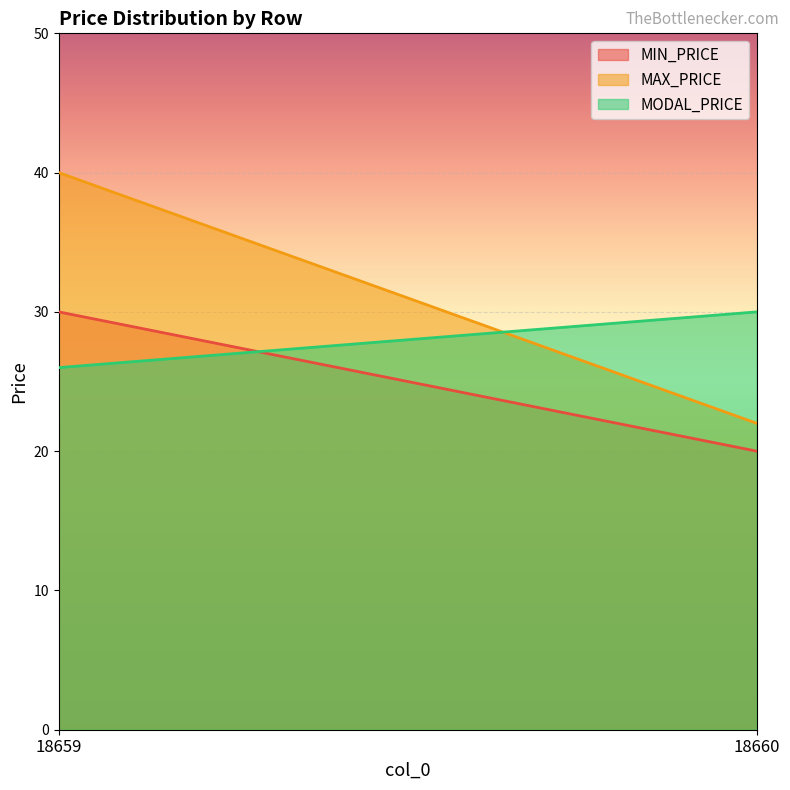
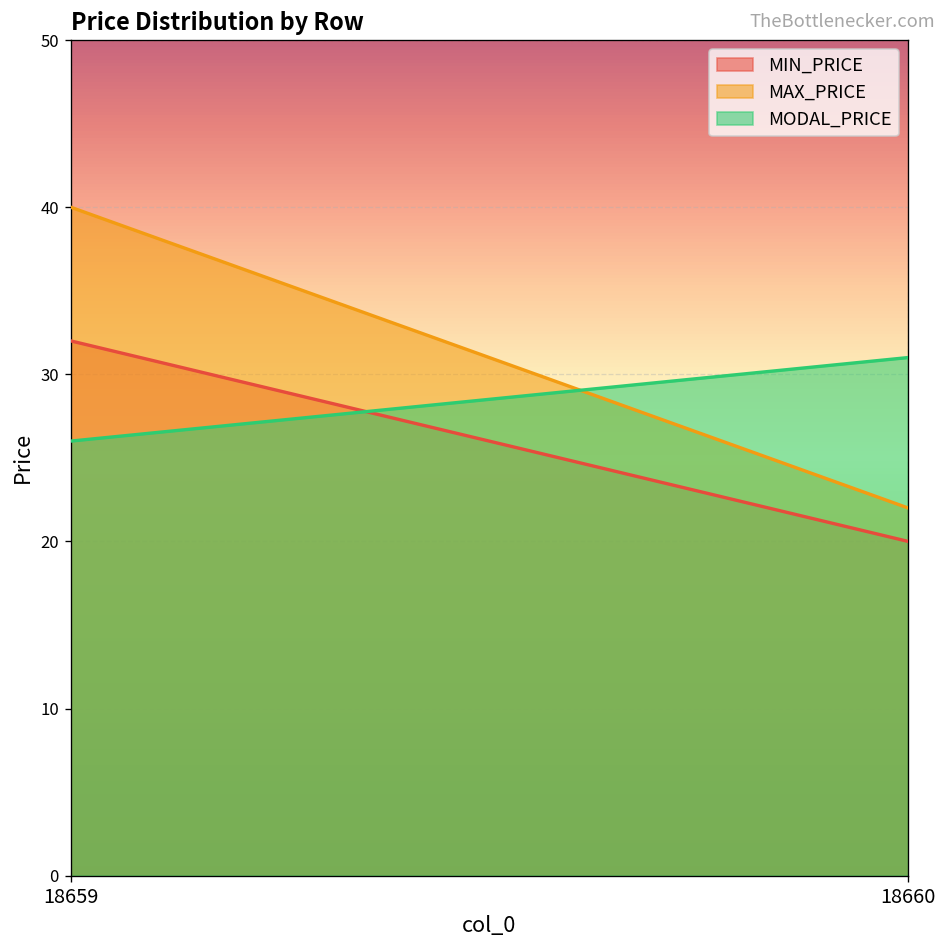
MIN_PRICE, 18659: 30 -> 32
MODAL_PRICE, 18660: 30 -> 31
